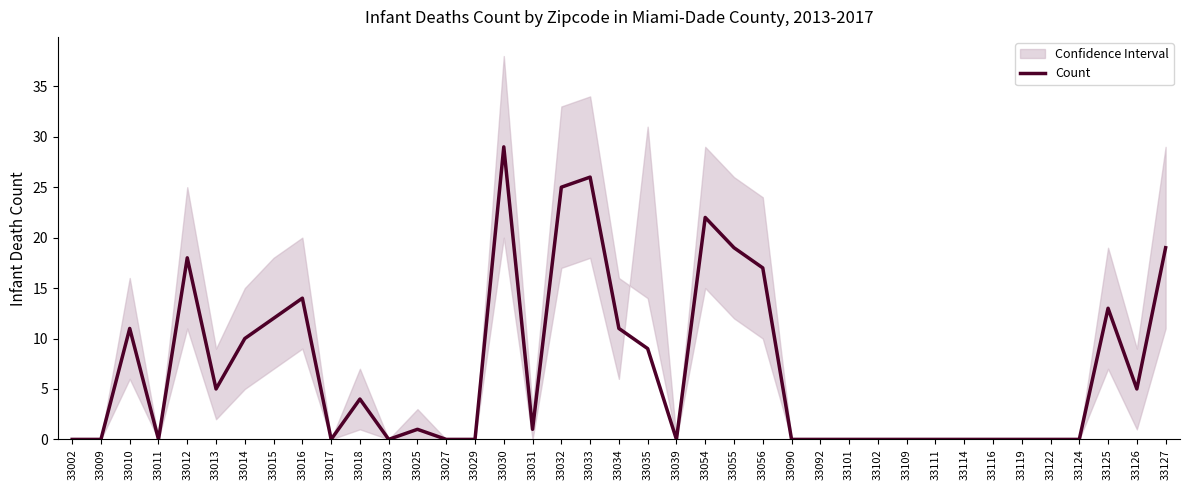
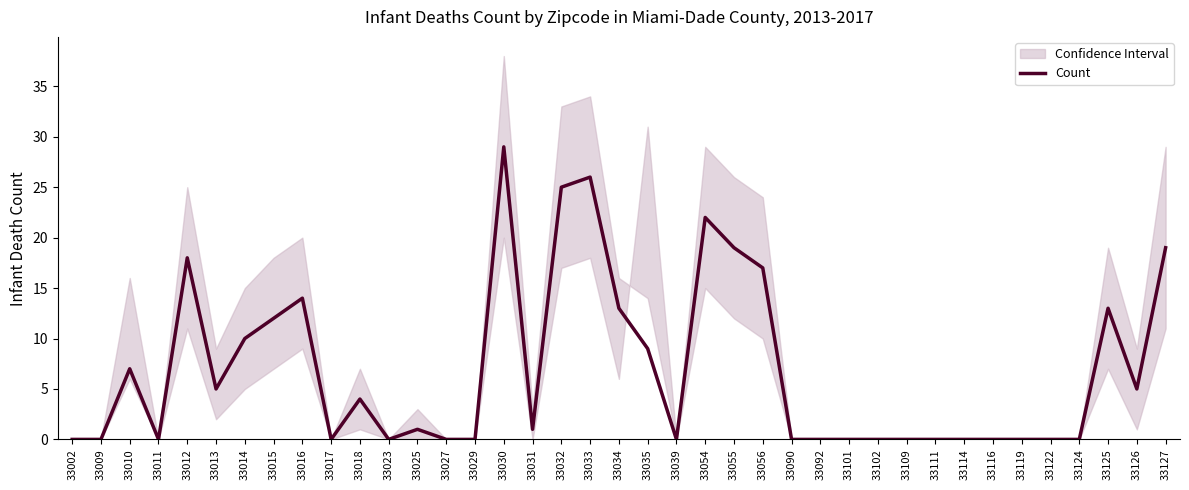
Count, 33010: 11 -> 7
Count, 33034: 11 -> 13
